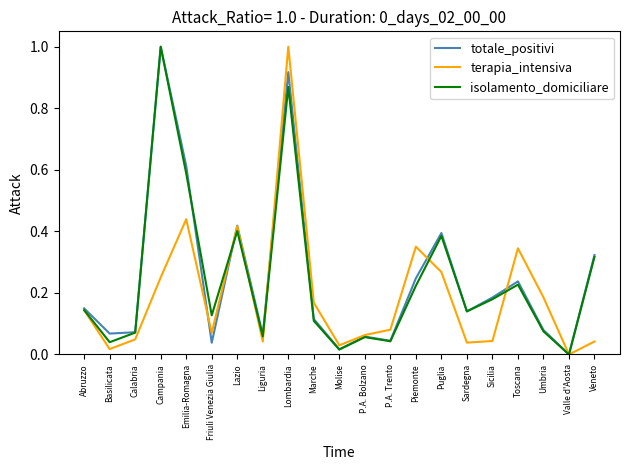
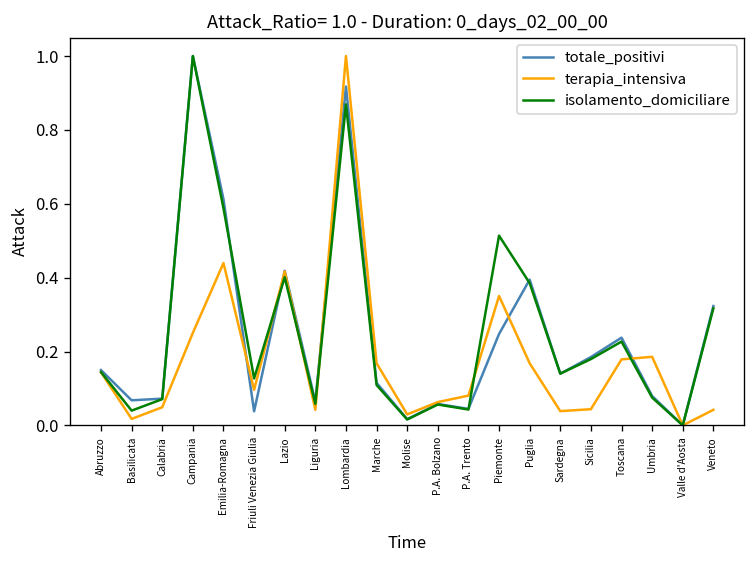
terapia_intensiva, Friuli Venezia Giulia: 0.07 -> 0.10
isolamento_domiciliare, Piemonte: 0.22 -> 0.51
terapia_intensiva, Puglia: 0.27 -> 0.17
terapia_intensiva, Toscana: 0.35 -> 0.18
